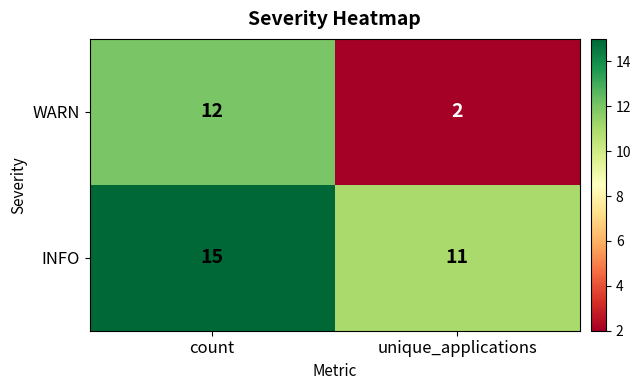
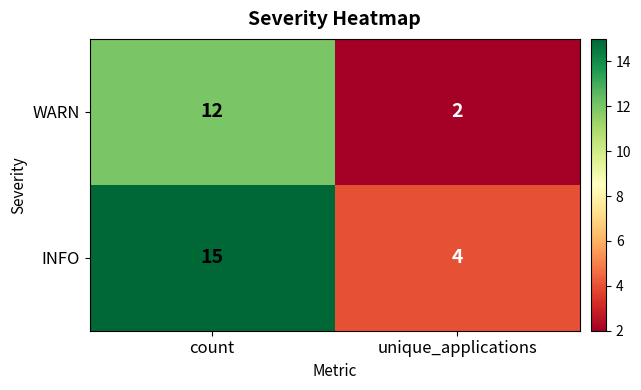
INFO, unique_applications: 11 -> 4
